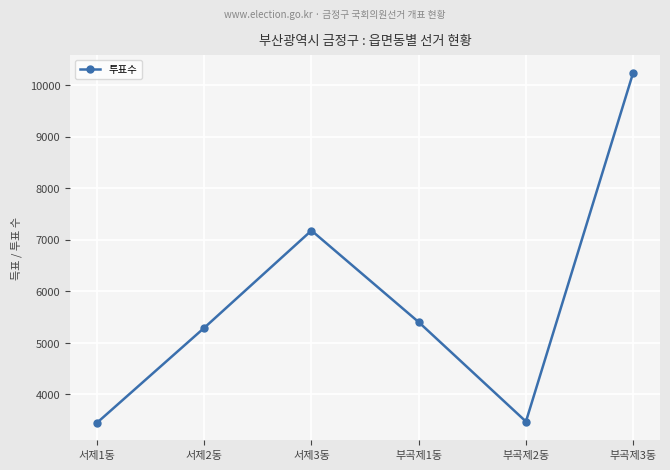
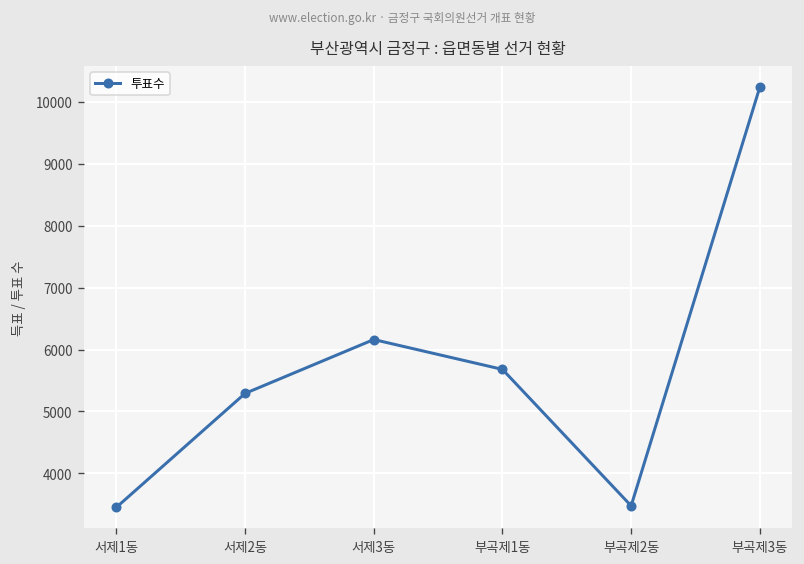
서제3동: 7200 -> 6200
부곡제1동: 5400 -> 5700
